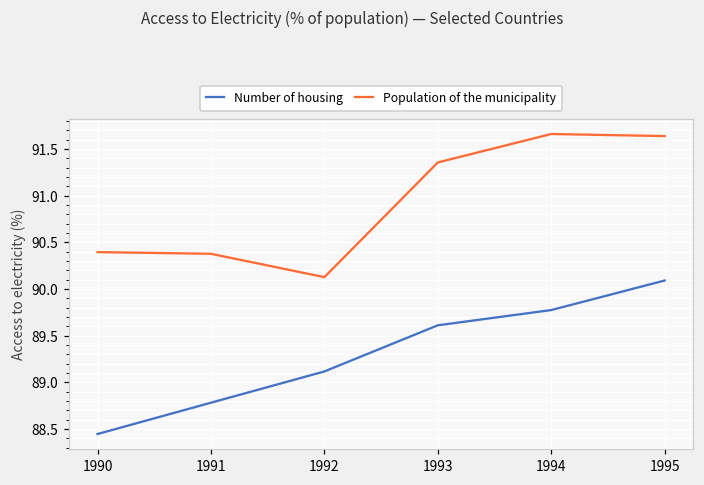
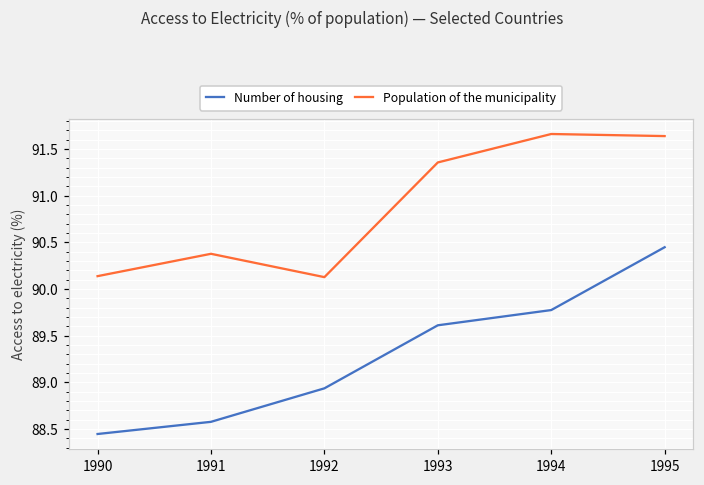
Population of the municipality, 1990: 90.4 -> 90.1
Number of housing, 1991: 88.8 -> 88.6
Number of housing, 1992: 89.1 -> 88.9
Number of housing, 1995: 90.1 -> 90.4
